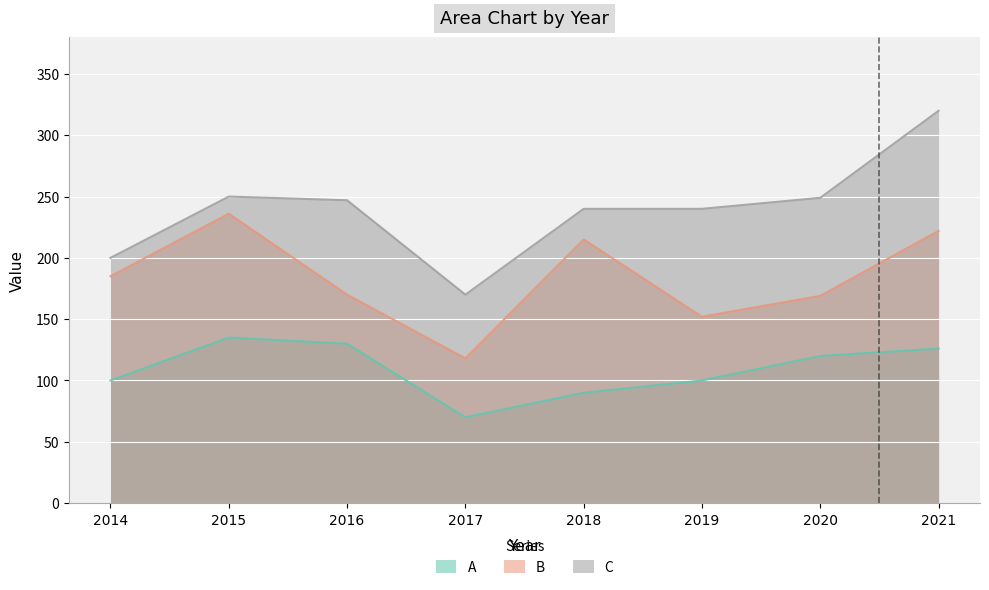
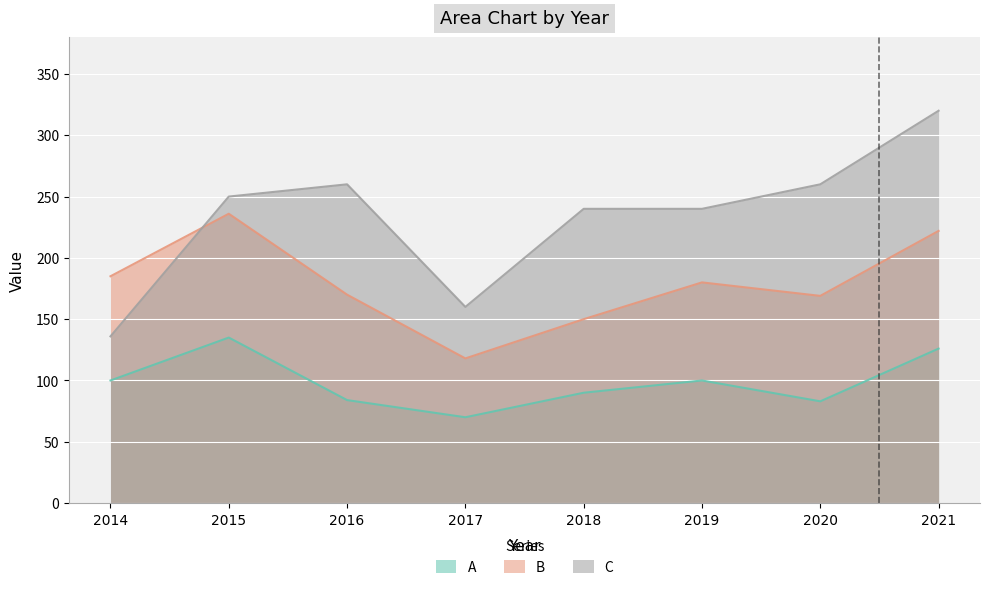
C, 2014: 200 -> 136
A, 2016: 130 -> 84
C, 2016: 247 -> 260
C, 2017: 170 -> 160
B, 2018: 215 -> 150
B, 2019: 152 -> 180
A, 2020: 120 -> 83
C, 2020: 249 -> 260
